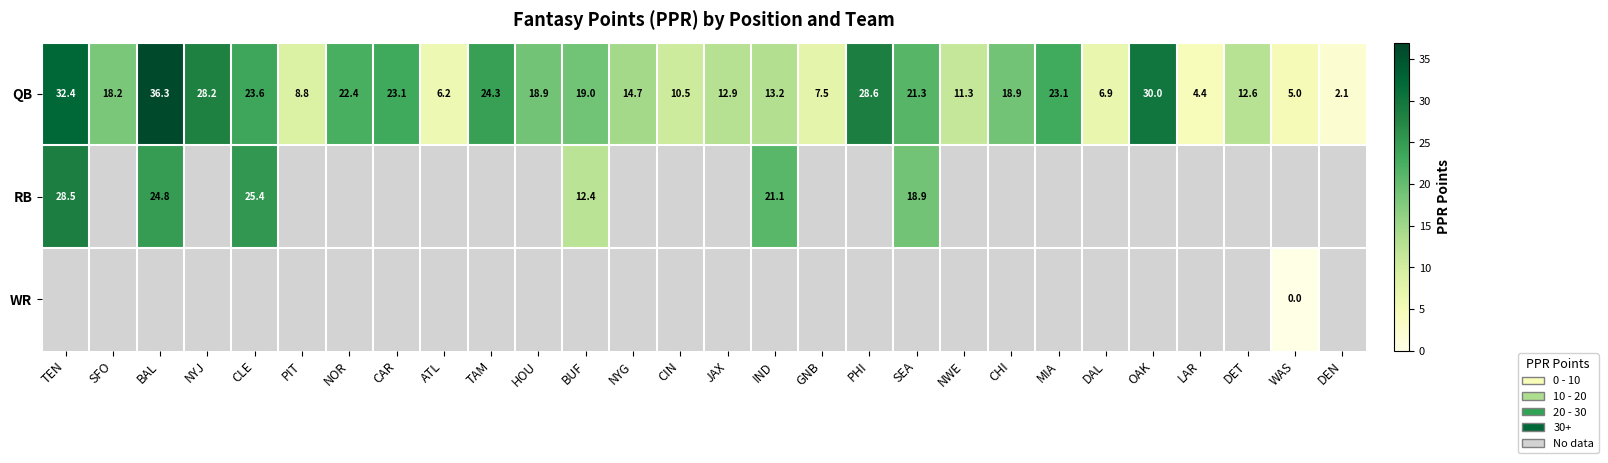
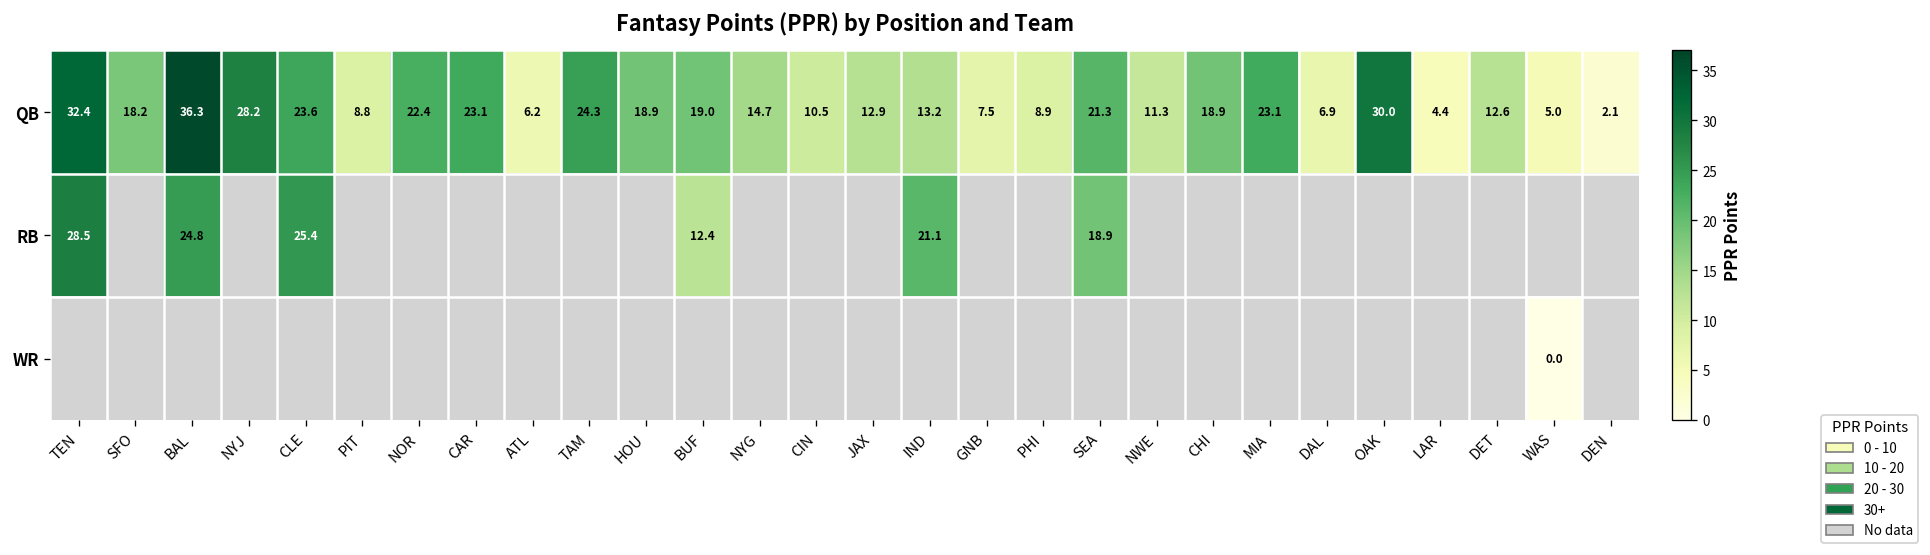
QB, PHI: 28.6 -> 8.9
